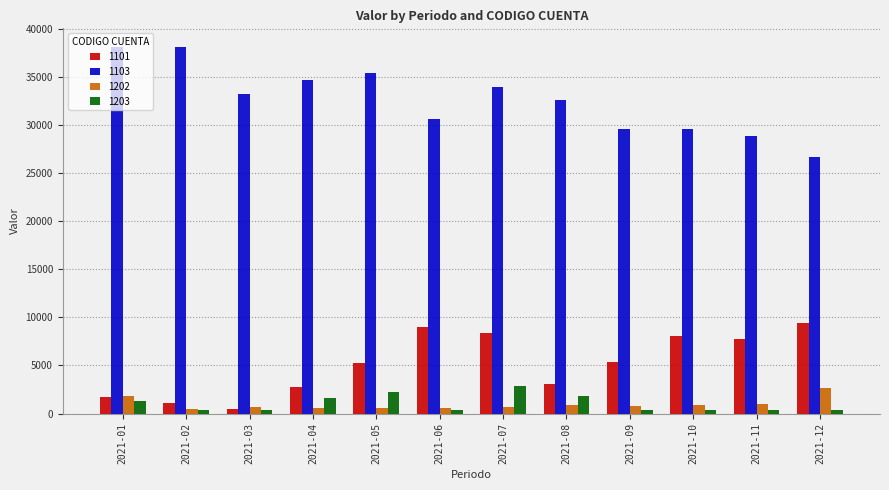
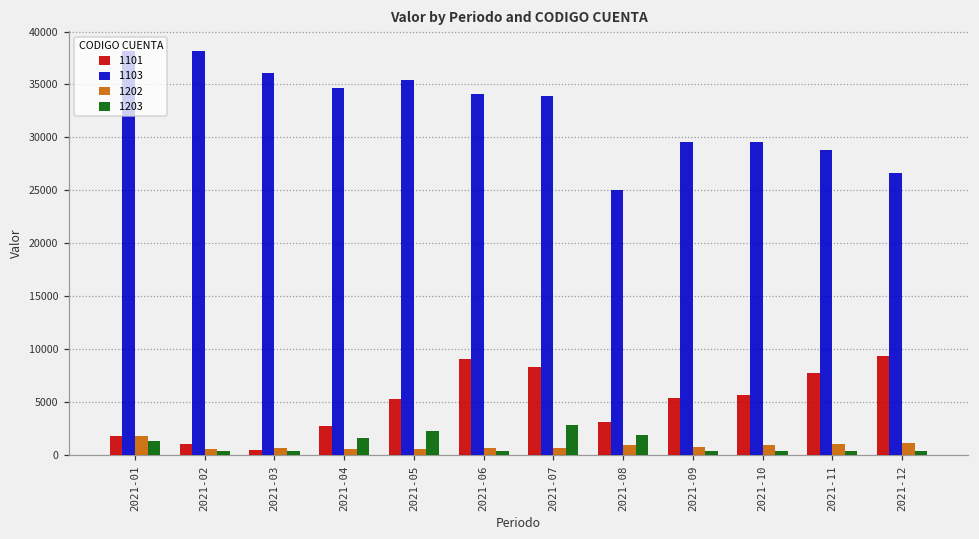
1103, 2021-03: 33000 -> 36000
1103, 2021-06: 31000 -> 34000
1103, 2021-08: 33000 -> 25000
1101, 2021-10: 8000 -> 6000
1202, 2021-12: 3000 -> 1000
